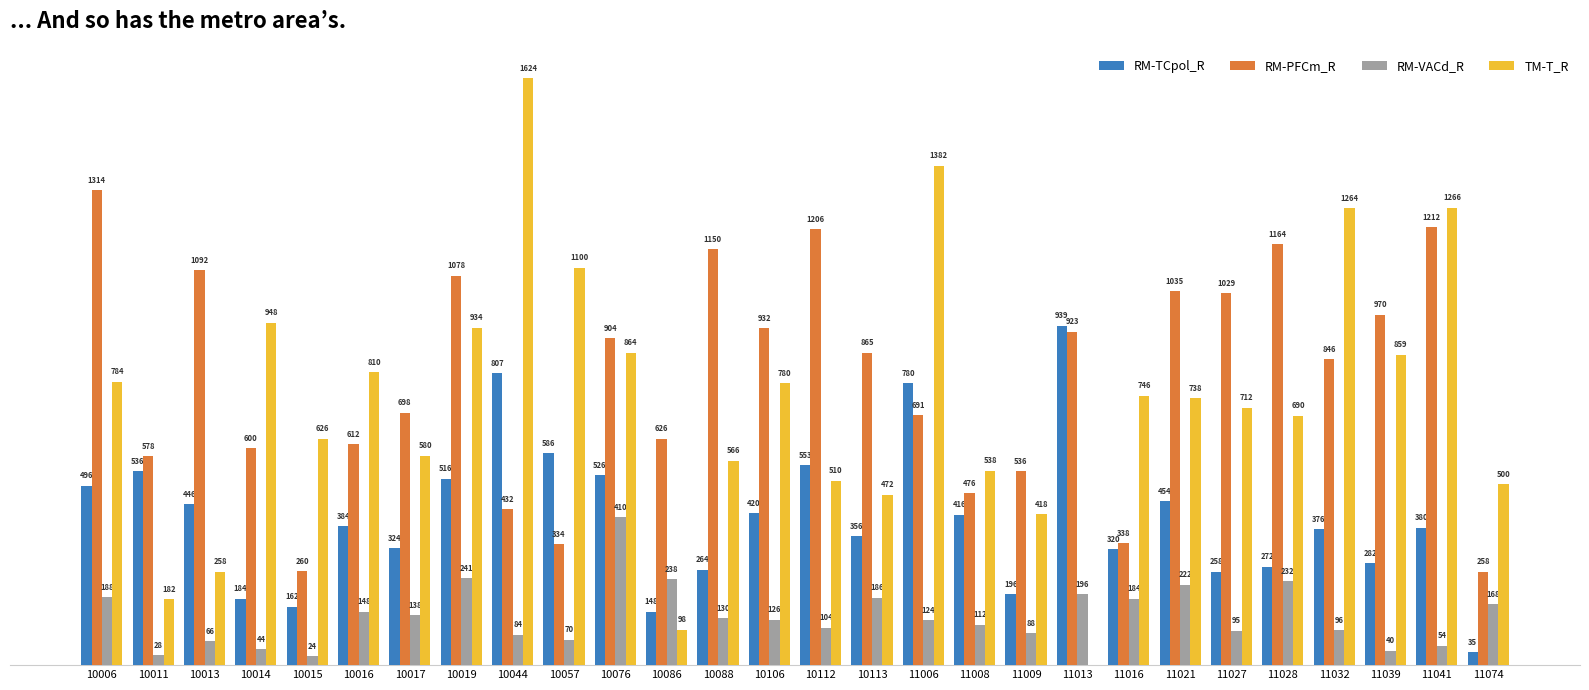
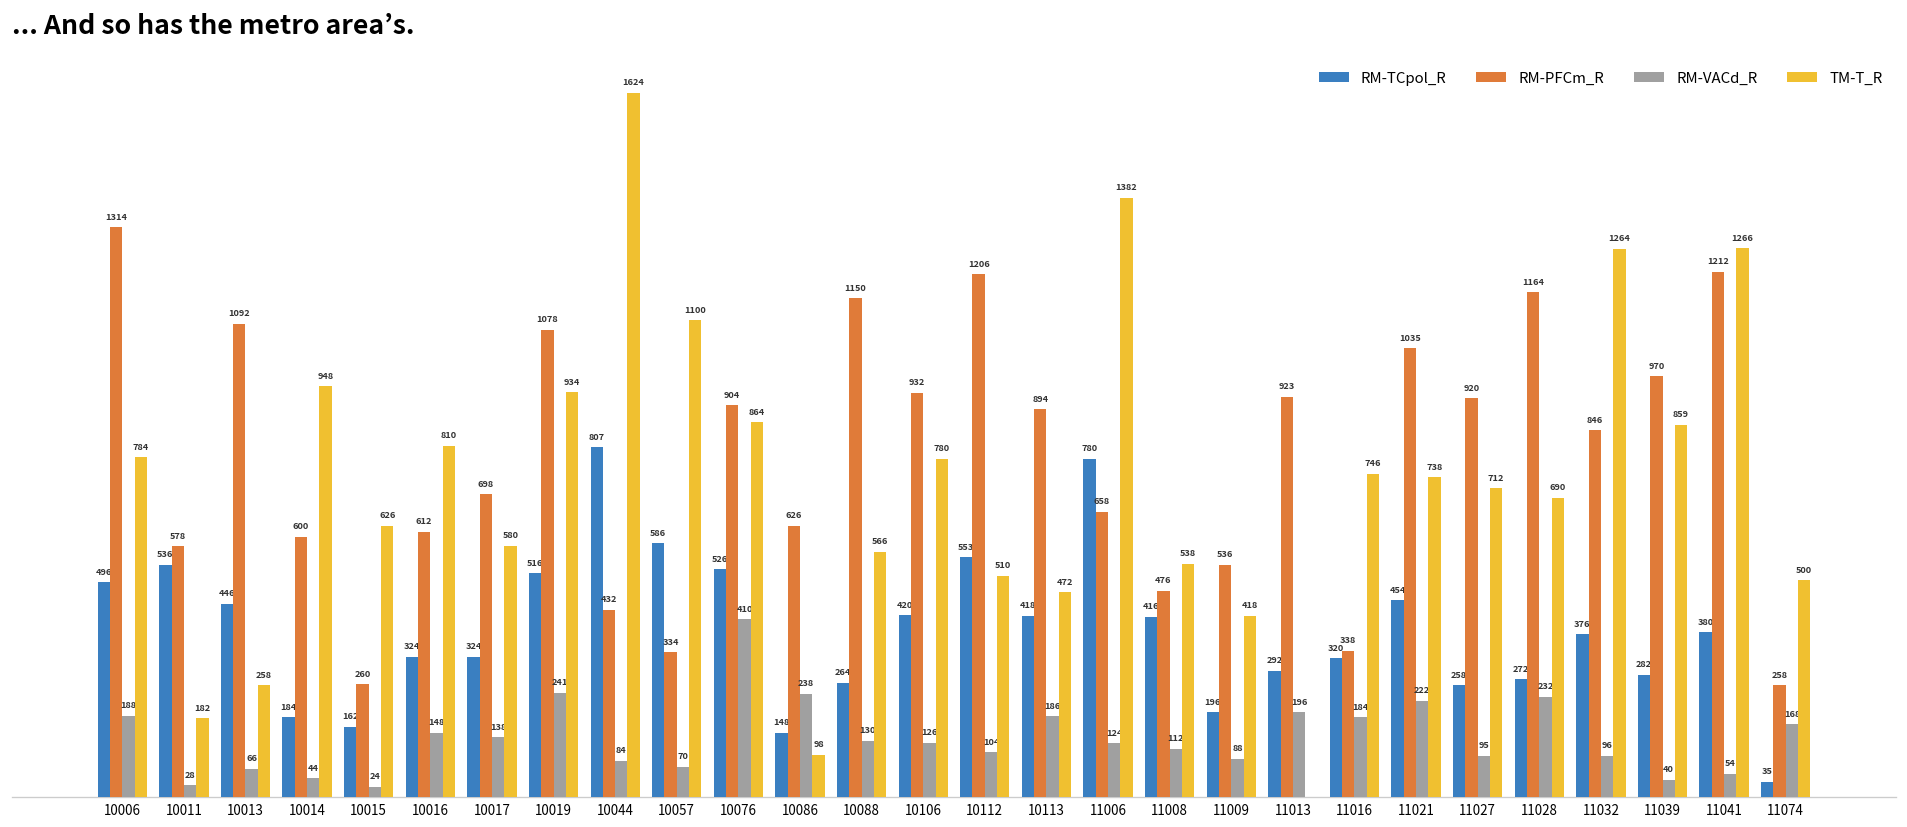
RM-TCpol_R, 10016: 384 -> 324
RM-TCpol_R, 10113: 356 -> 418
RM-PFCm_R, 10113: 865 -> 894
RM-PFCm_R, 11006: 691 -> 658
RM-TCpol_R, 11013: 939 -> 292
RM-PFCm_R, 11027: 1029 -> 920
